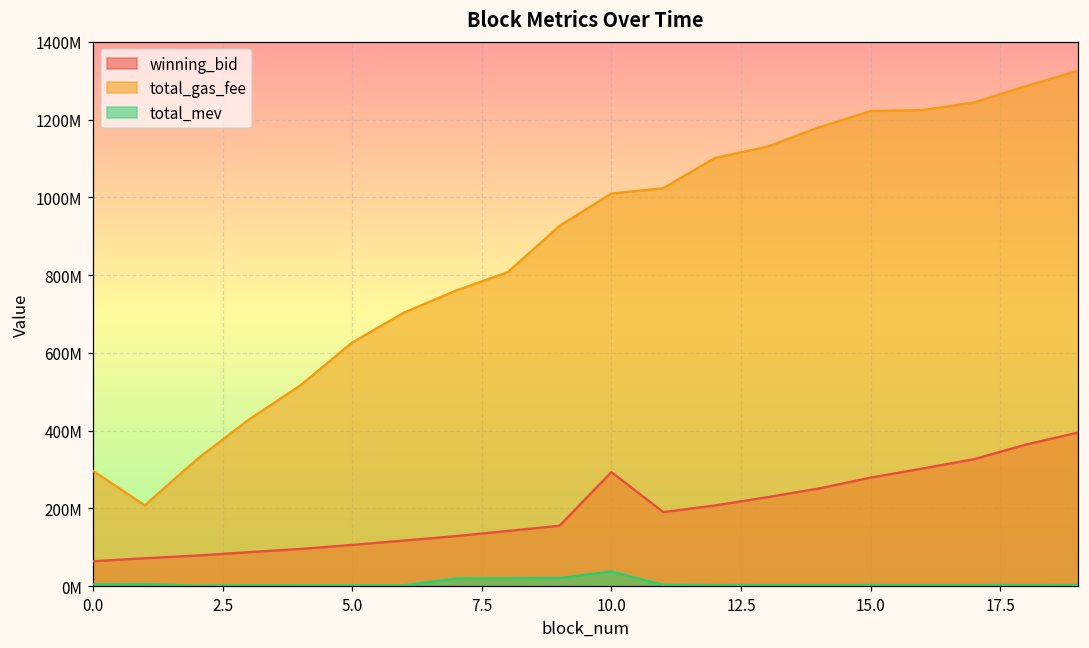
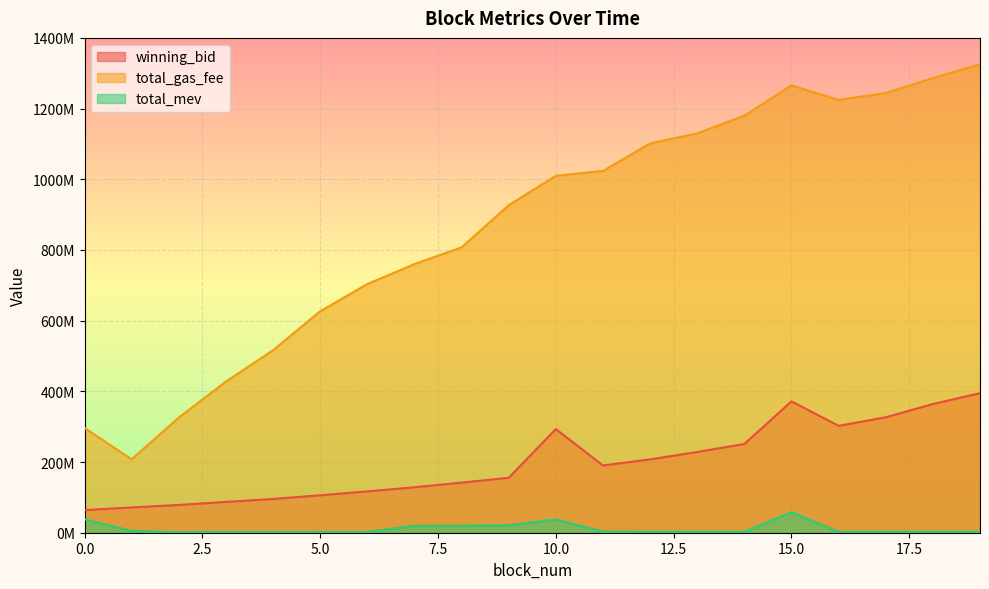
total_mev, 0.0: 0 -> 40000000
winning_bid, 15.0: 280000000 -> 370000000
total_gas_fee, 15.0: 1220000000 -> 1270000000
total_mev, 15.0: 0 -> 60000000
